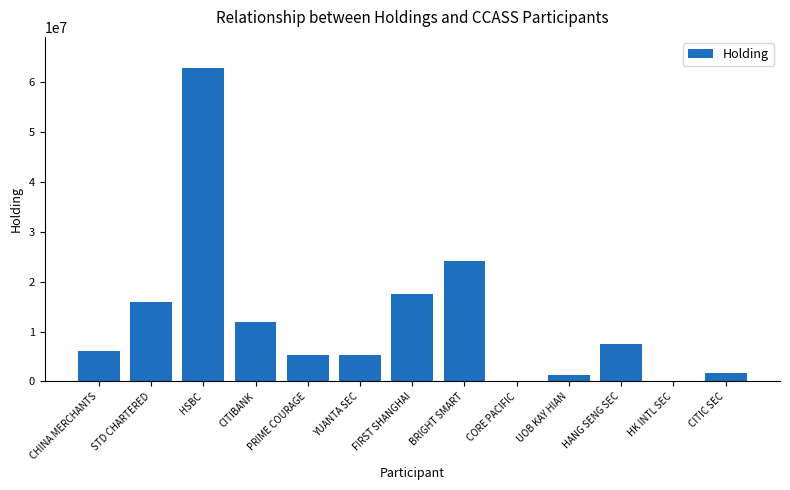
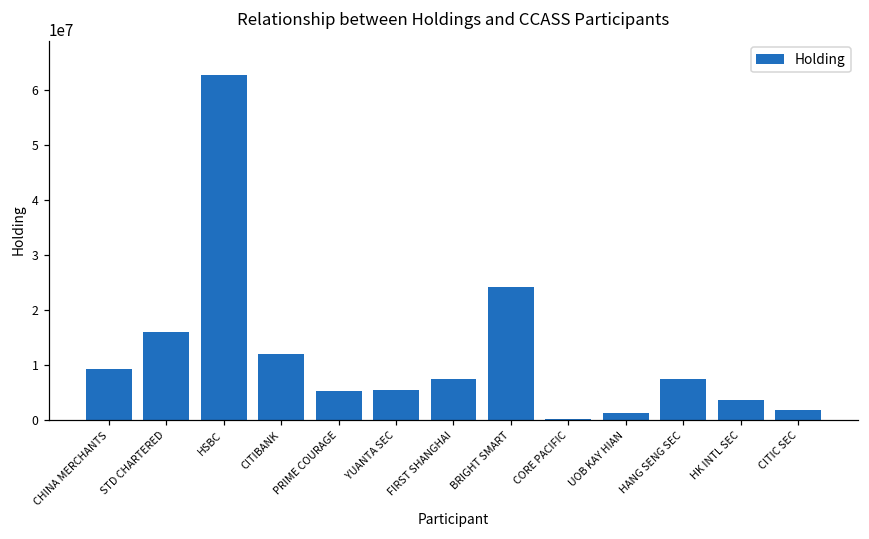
CHINA MERCHANTS: 6000000 -> 9000000
FIRST SHANGHAI: 18000000 -> 7000000
HK INTL SEC: 0 -> 4000000
